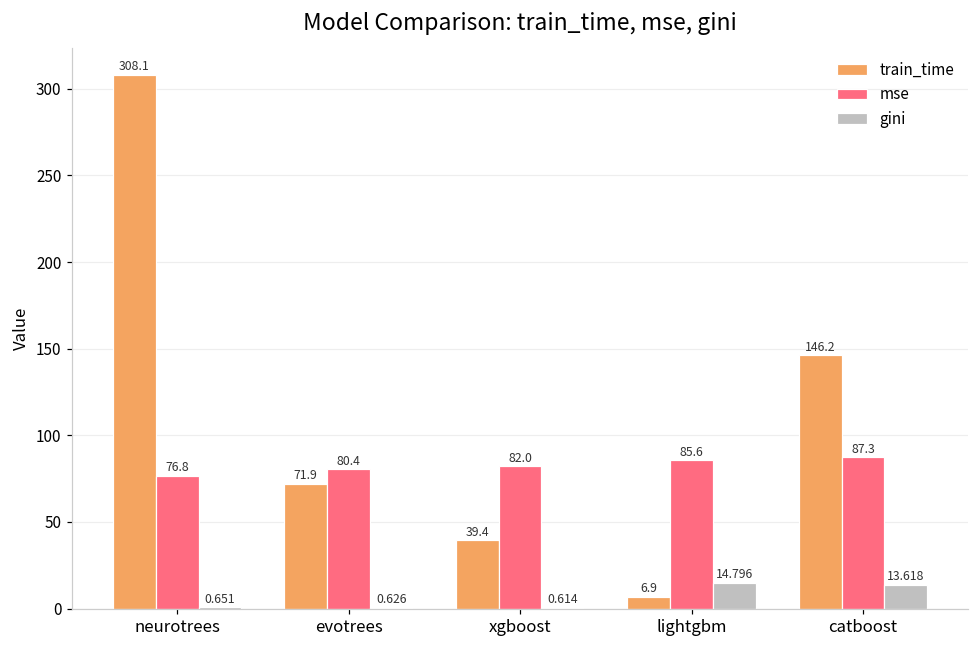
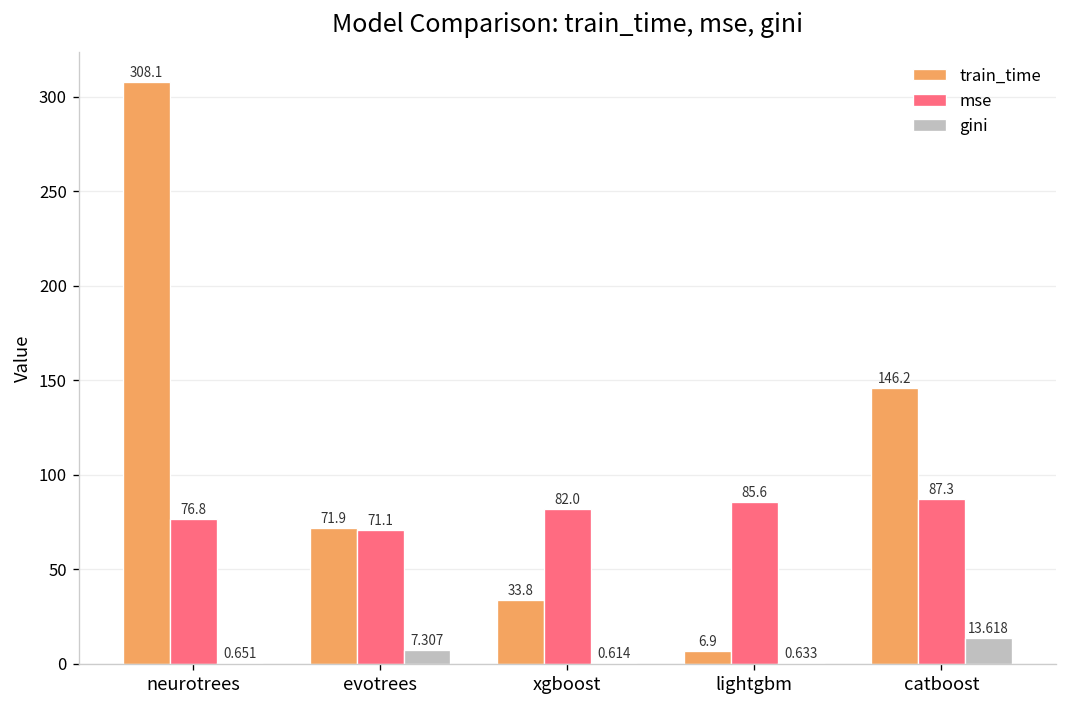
mse, evotrees: 80.4 -> 71.1
gini, evotrees: 0.626 -> 7.307
train_time, xgboost: 39.4 -> 33.8
gini, lightgbm: 14.796 -> 0.633
